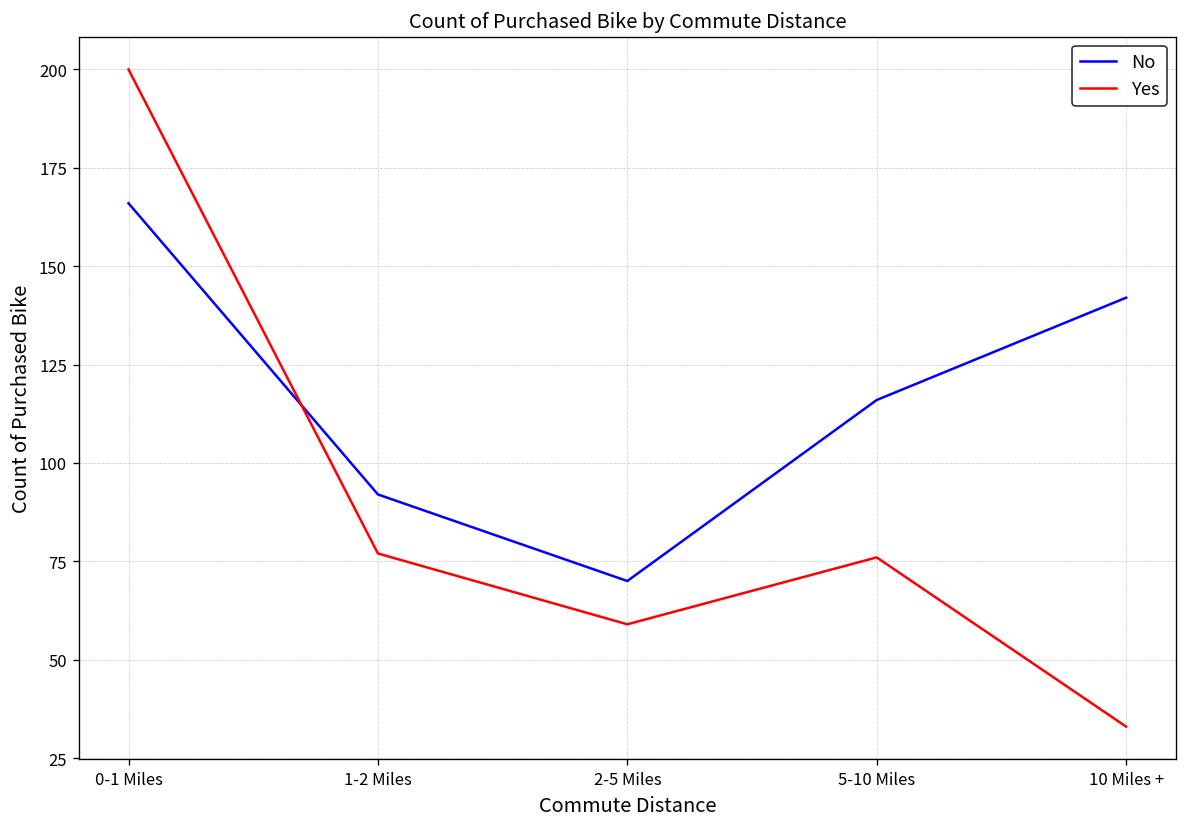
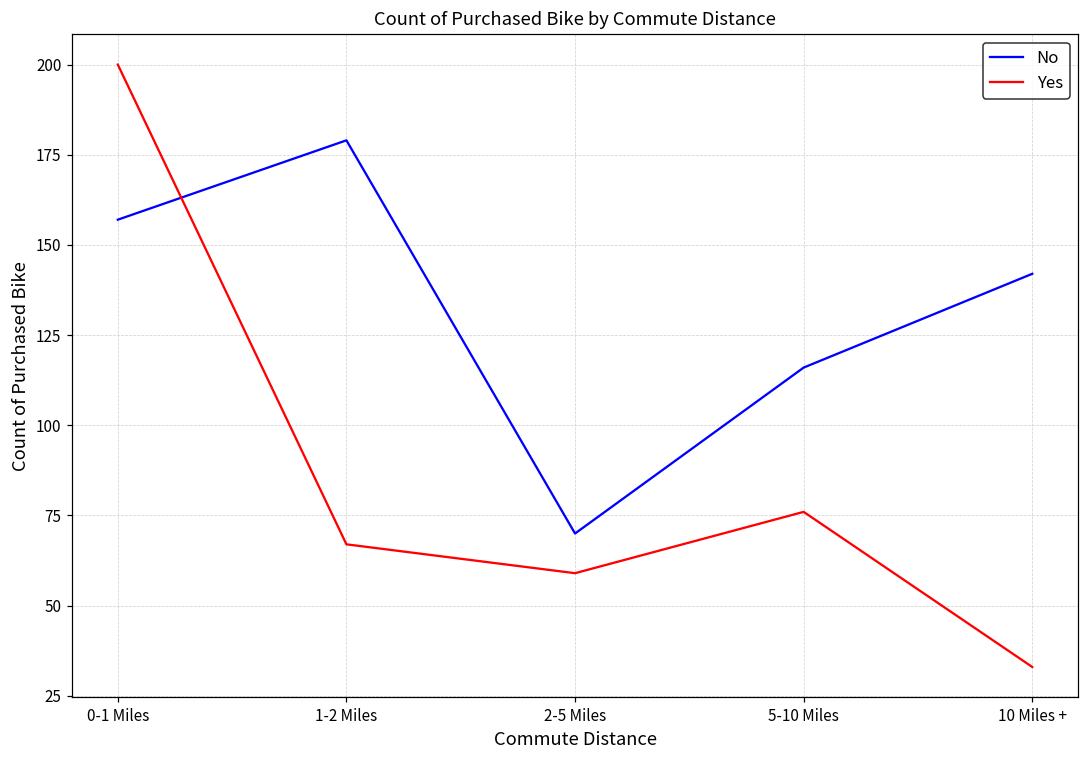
No, 0-1 Miles: 166 -> 157
No, 1-2 Miles: 92 -> 179
Yes, 1-2 Miles: 77 -> 67
